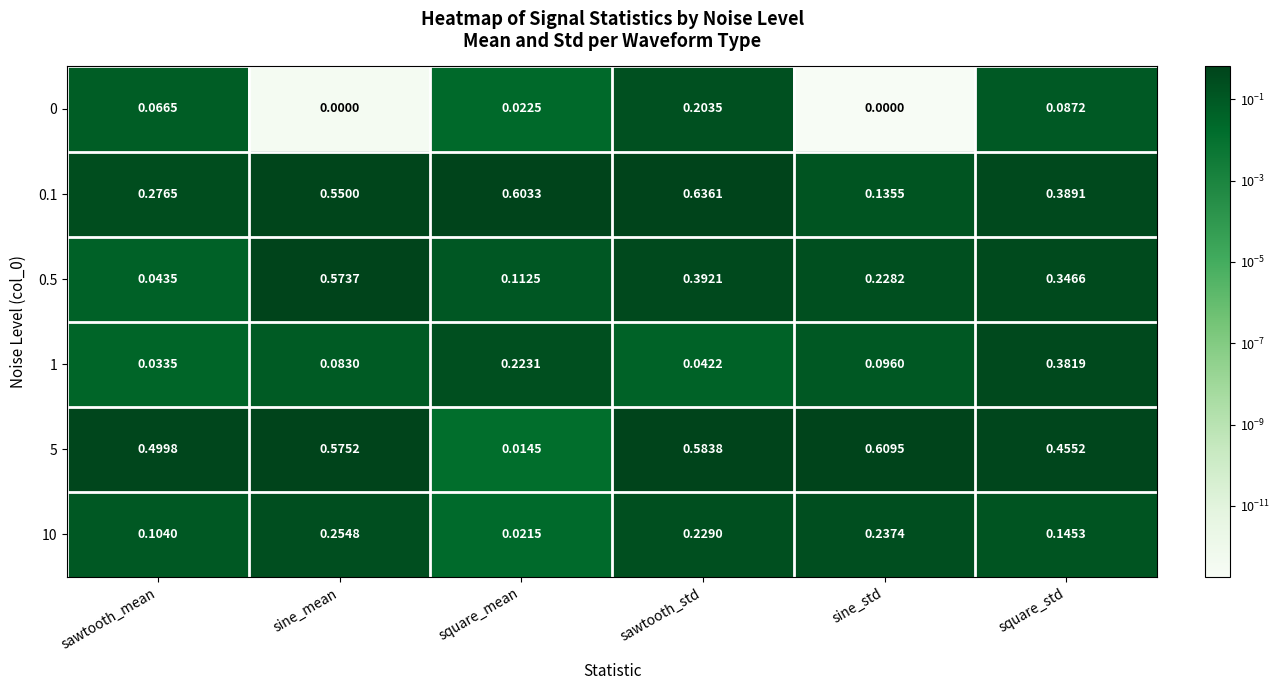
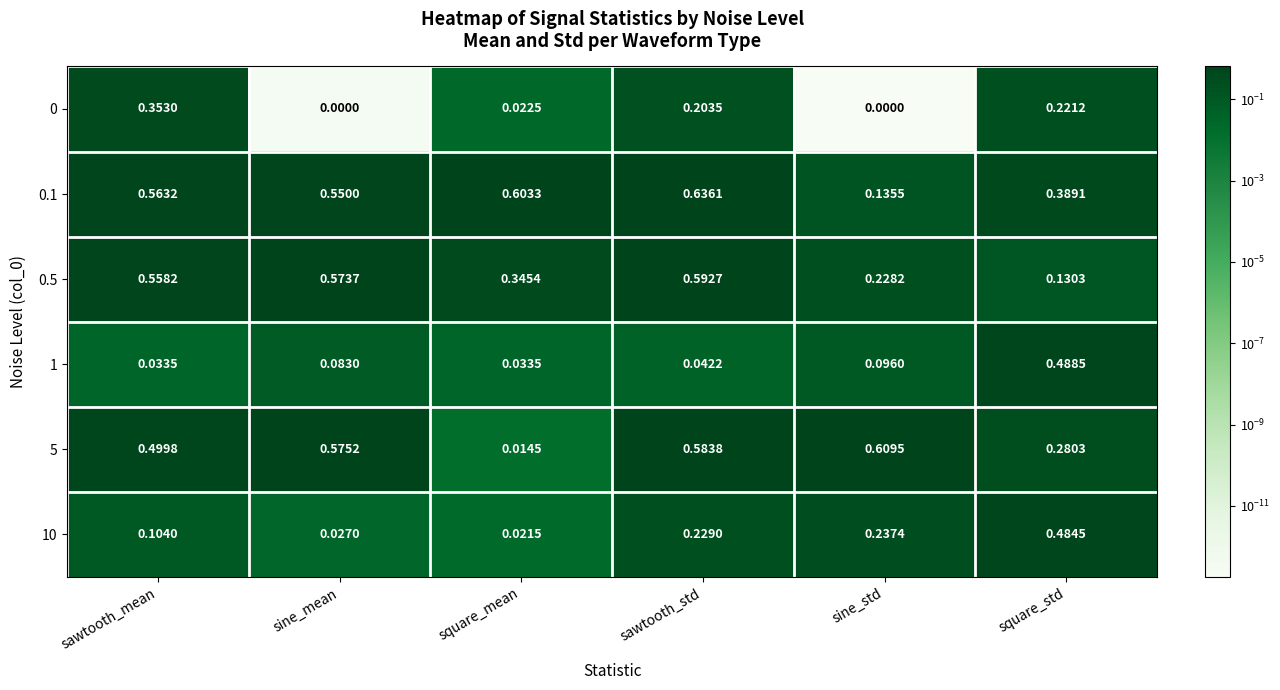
0, sawtooth_mean: 0.0665 -> 0.3530
0, square_std: 0.0872 -> 0.2212
0.1, sawtooth_mean: 0.2765 -> 0.5632
0.5, sawtooth_mean: 0.0435 -> 0.5582
0.5, square_mean: 0.1125 -> 0.3454
0.5, sawtooth_std: 0.3921 -> 0.5927
0.5, square_std: 0.3466 -> 0.1303
1, square_mean: 0.2231 -> 0.0335
1, square_std: 0.3819 -> 0.4885
5, square_std: 0.4552 -> 0.2803
10, sine_mean: 0.2548 -> 0.0270
10, square_std: 0.1453 -> 0.4845
